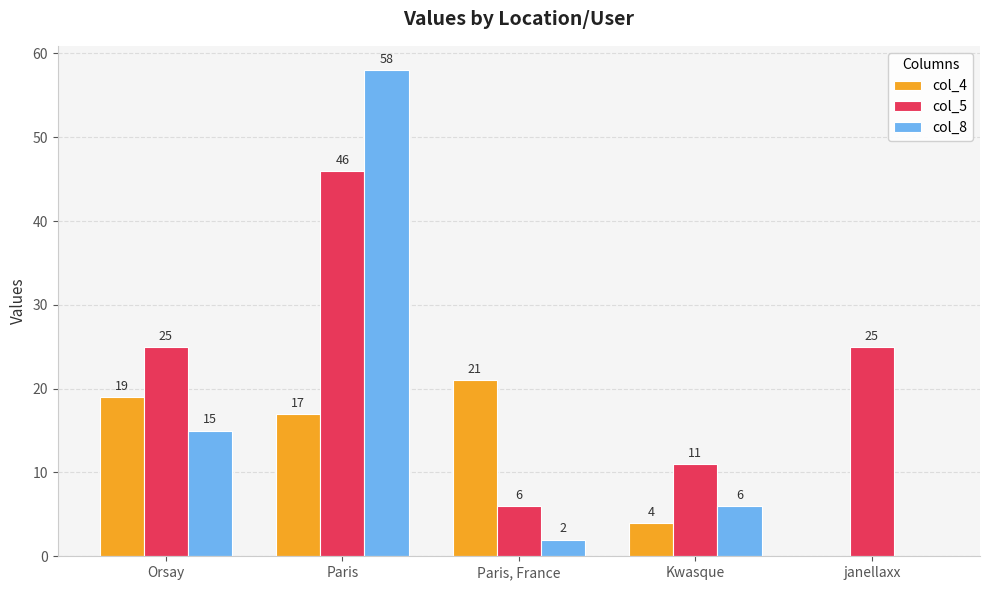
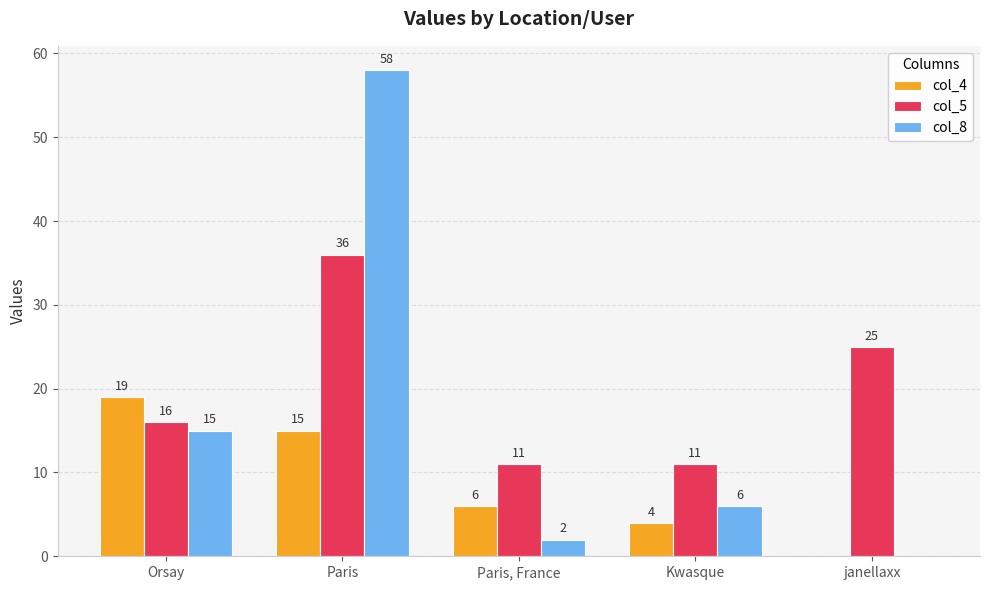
col_5, Orsay: 25 -> 16
col_4, Paris: 17 -> 15
col_5, Paris: 46 -> 36
col_4, Paris, France: 21 -> 6
col_5, Paris, France: 6 -> 11
